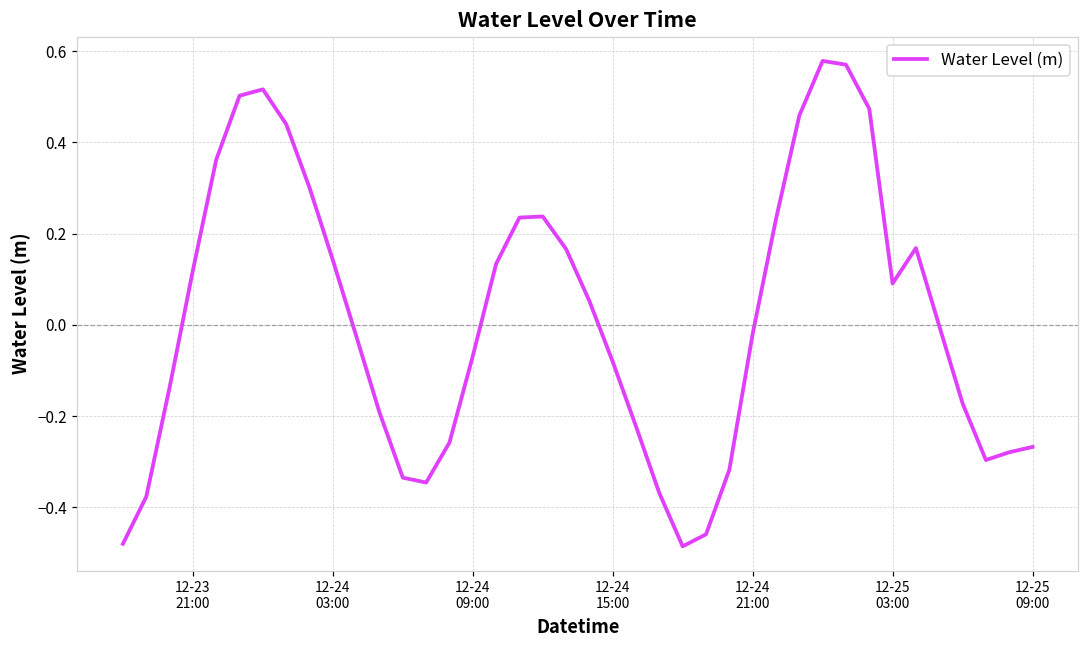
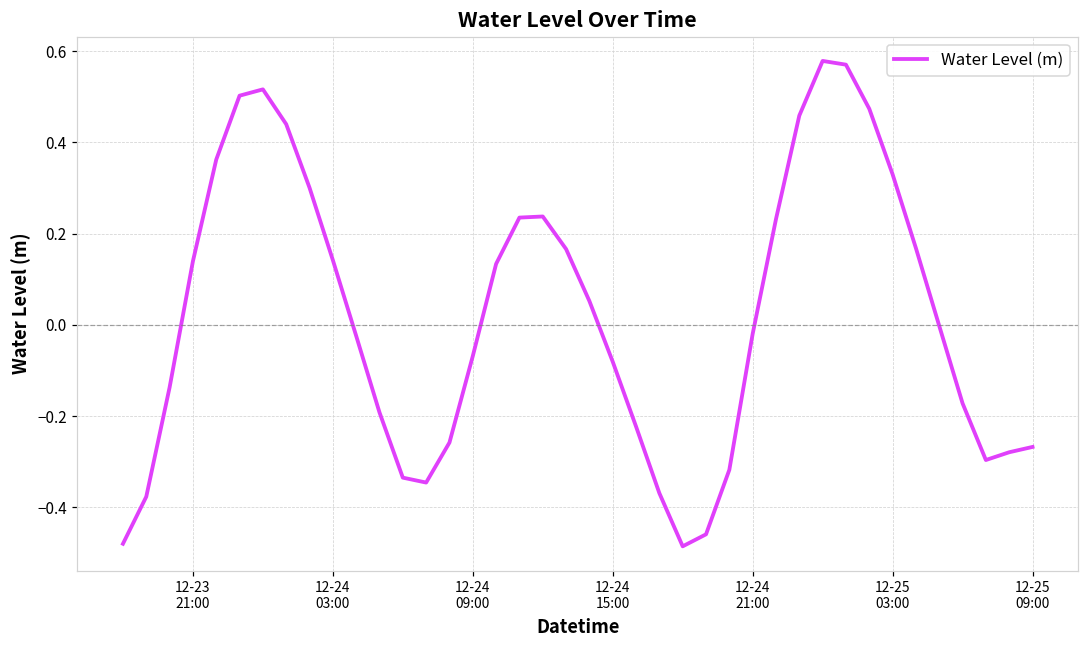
12-23 21:00: 0.12 -> 0.14
12-25 03:00: 0.09 -> 0.33
